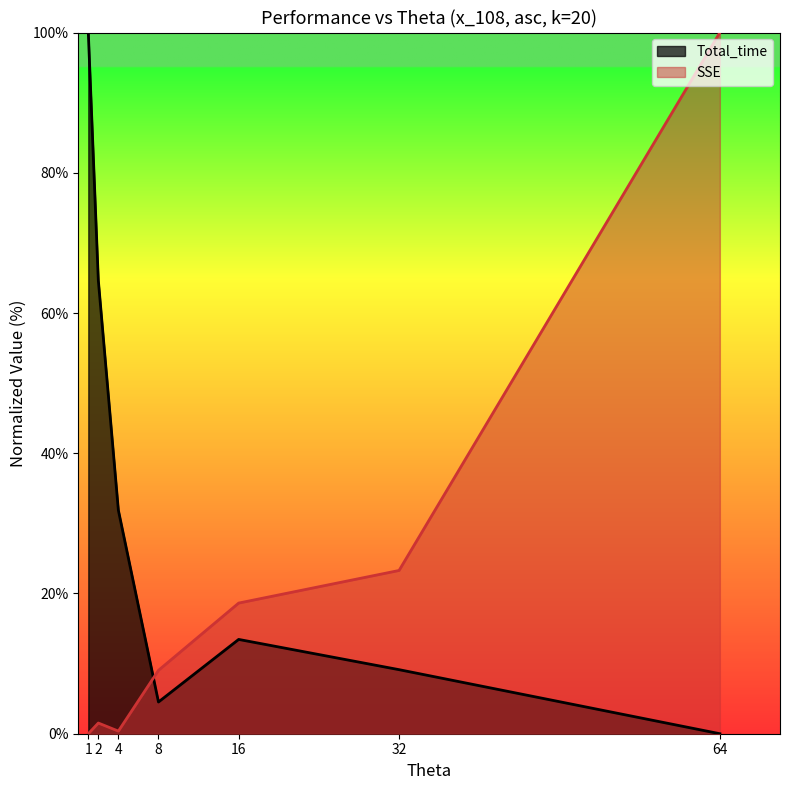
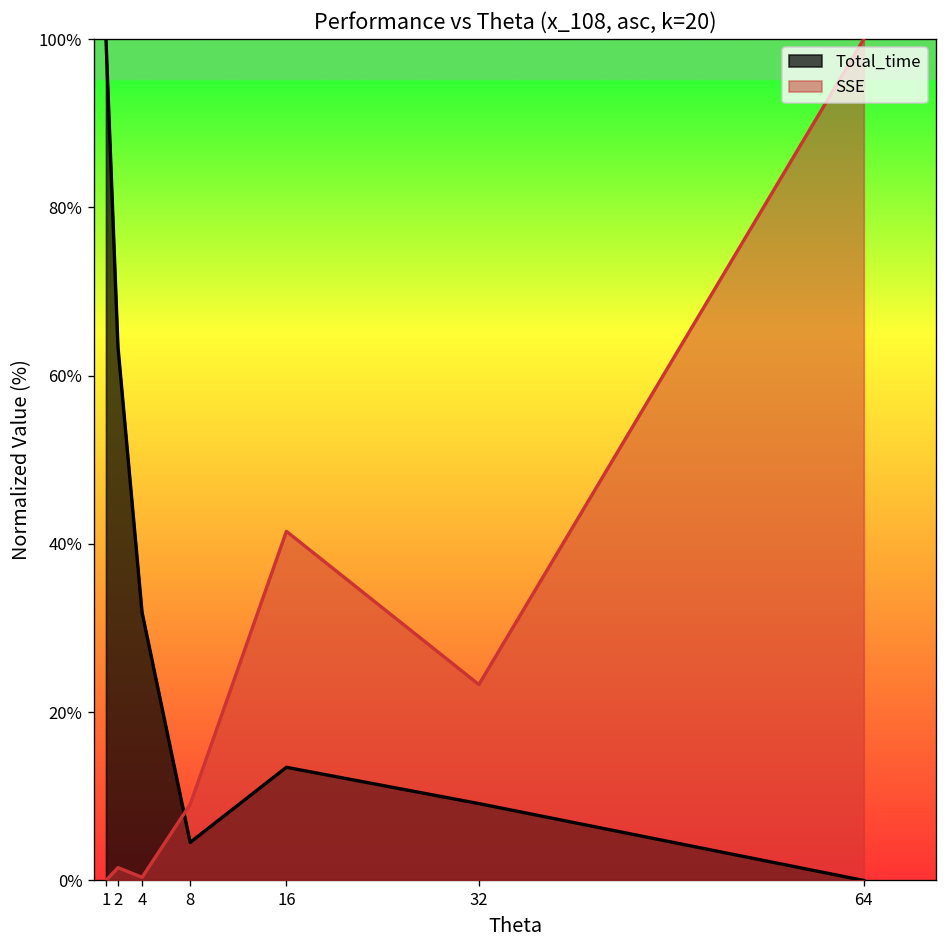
Total_time, 2: 65% -> 63%
SSE, 16: 19% -> 41%
